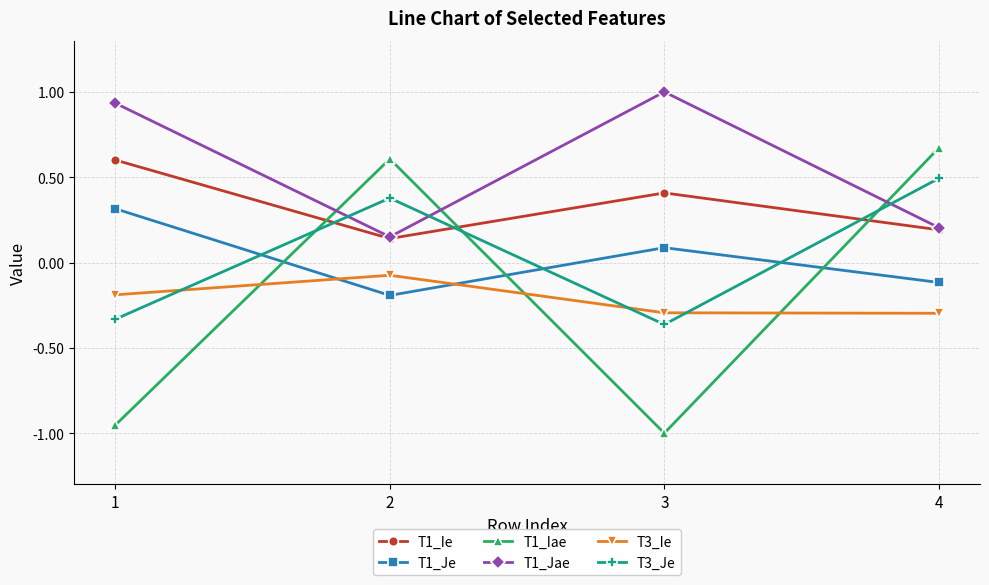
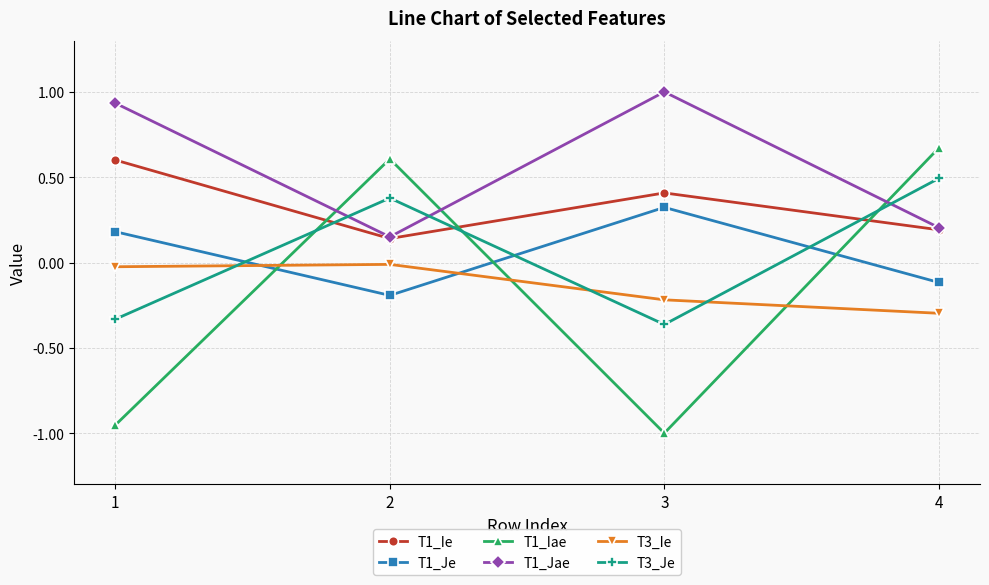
T1_Je, 1: 0.32 -> 0.18
T3_Ie, 1: -0.19 -> -0.02
T3_Ie, 2: -0.07 -> -0.01
T1_Je, 3: 0.09 -> 0.32
T3_Ie, 3: -0.29 -> -0.22
